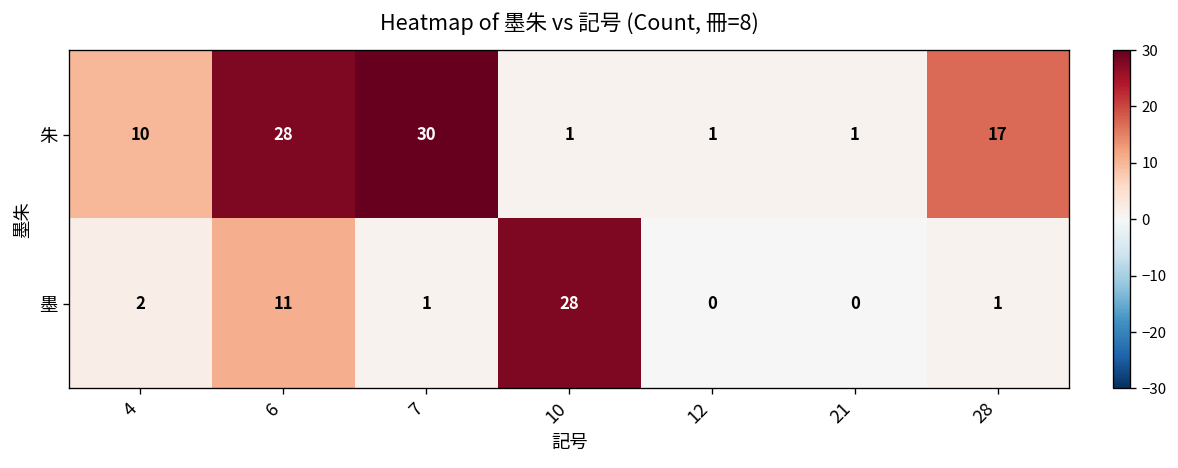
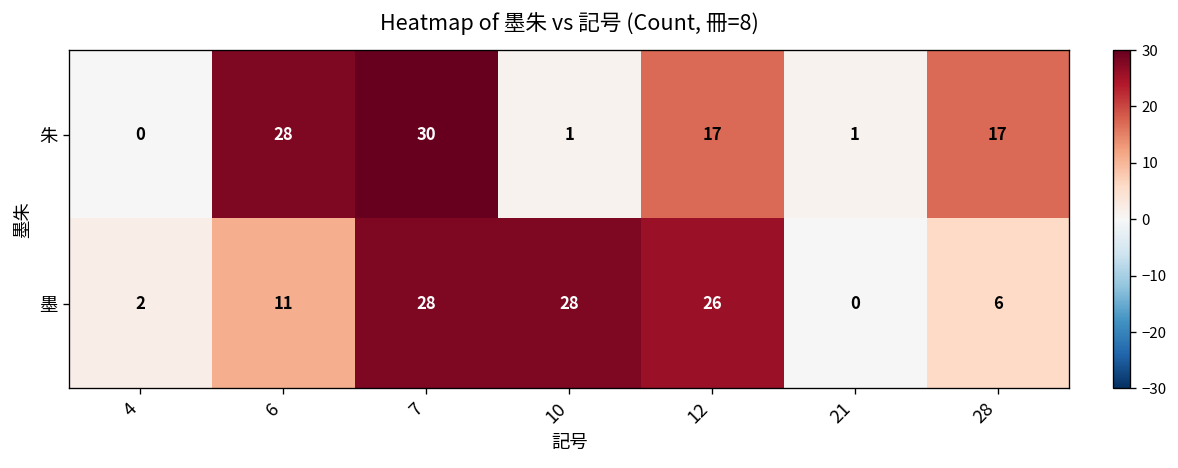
朱, 4: 10 -> 0
朱, 12: 1 -> 17
墨, 7: 1 -> 28
墨, 12: 0 -> 26
墨, 28: 1 -> 6
